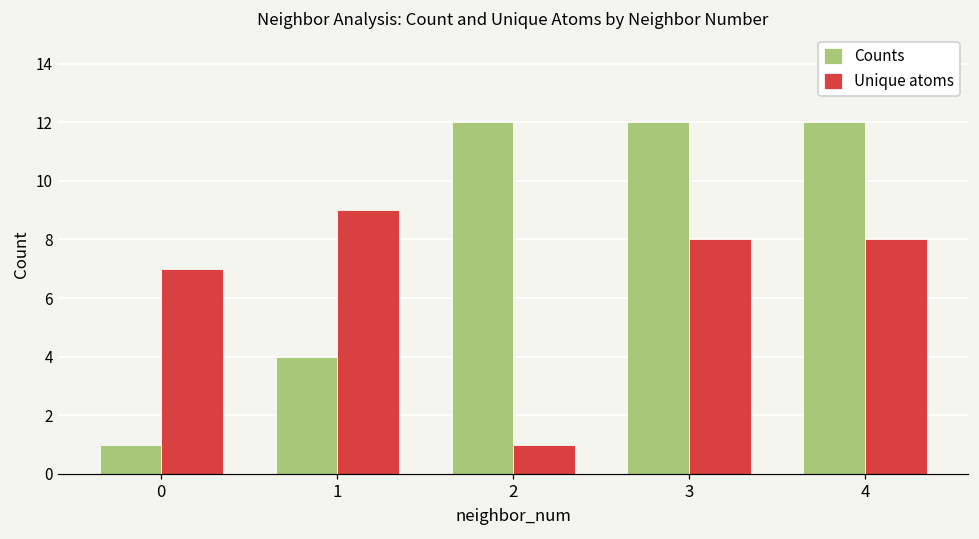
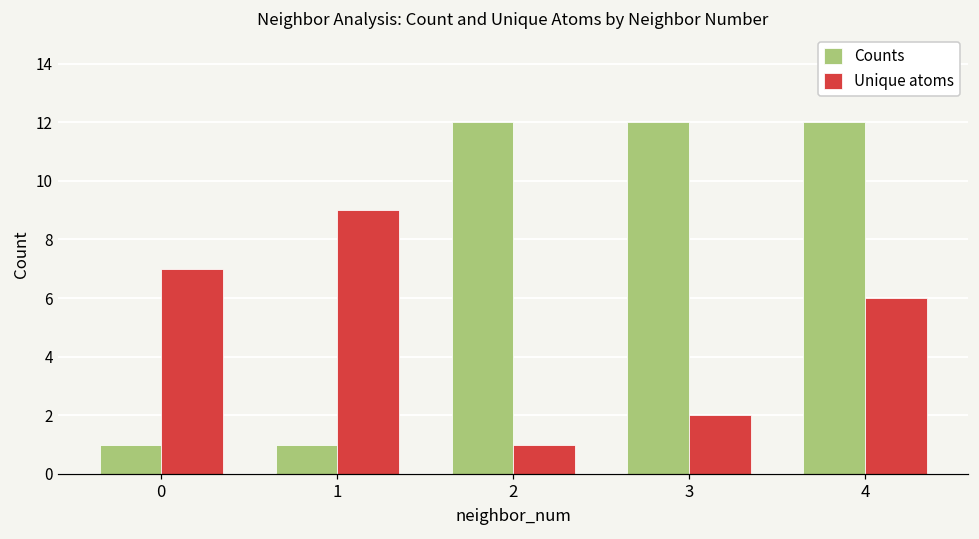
Counts, 1: 4 -> 1
Unique atoms, 3: 8 -> 2
Unique atoms, 4: 8 -> 6
